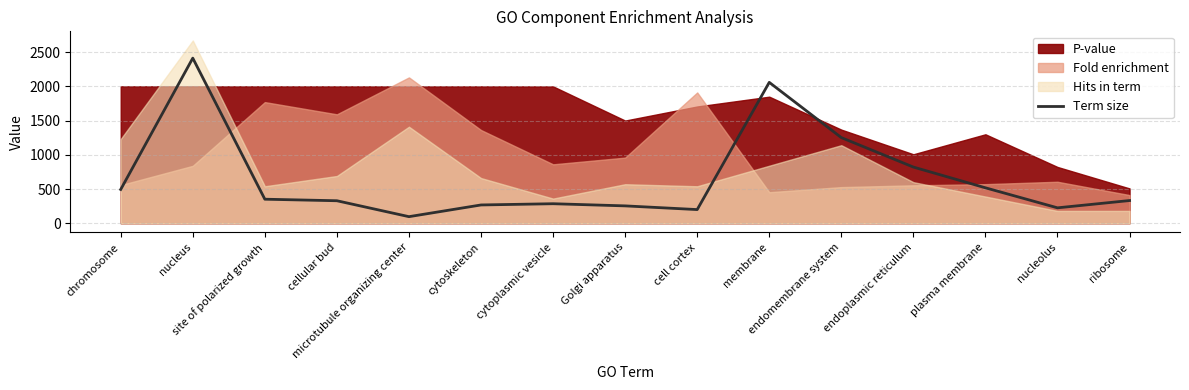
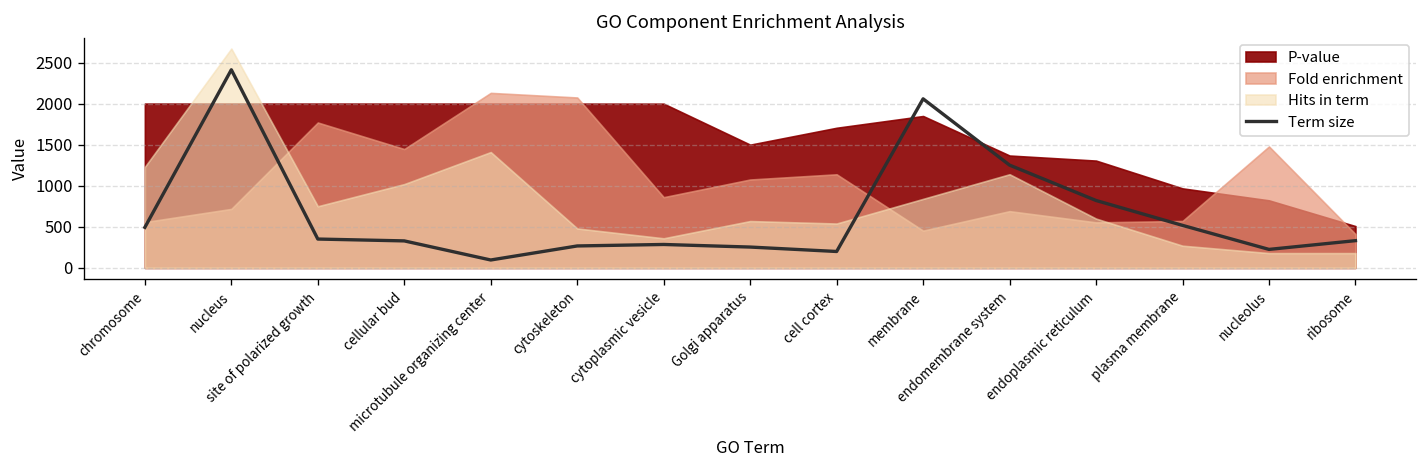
Fold enrichment, nucleus: 800 -> 700
Hits in term, site of polarized growth: 500 -> 800
Fold enrichment, cellular bud: 1600 -> 1400
Hits in term, cellular bud: 700 -> 1000
Fold enrichment, cytoskeleton: 1400 -> 2100
Hits in term, cytoskeleton: 700 -> 500
Fold enrichment, Golgi apparatus: 1000 -> 1100
Fold enrichment, cell cortex: 1900 -> 1100
Fold enrichment, endomembrane system: 500 -> 700
P-value, endoplasmic reticulum: 1000 -> 1300
P-value, plasma membrane: 1300 -> 1000
Hits in term, plasma membrane: 400 -> 300
Fold enrichment, nucleolus: 600 -> 1500
